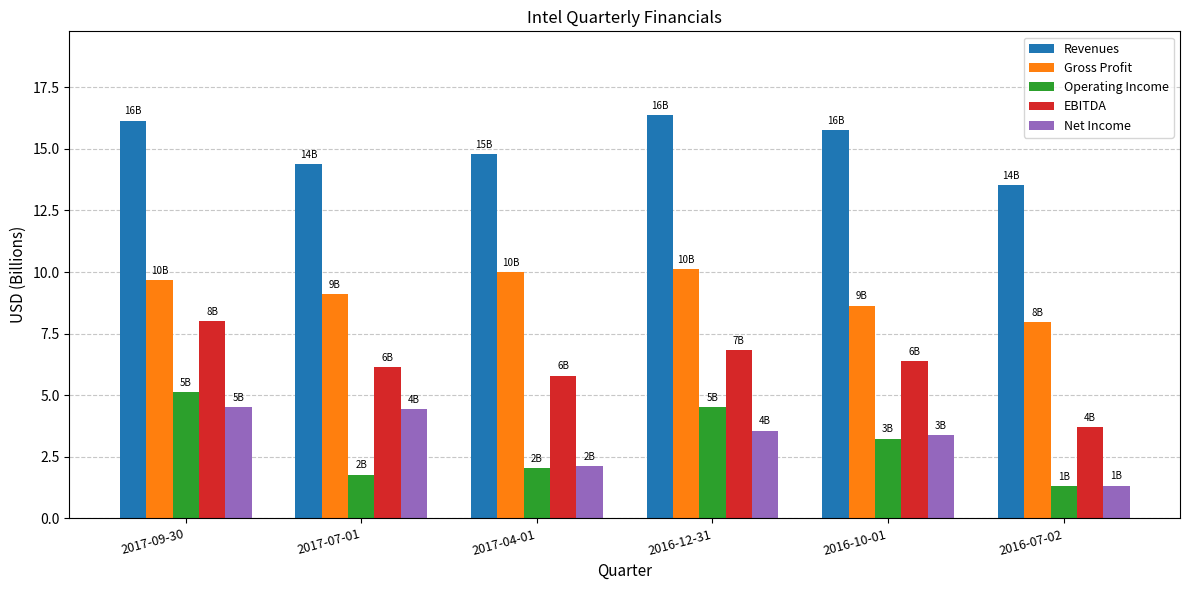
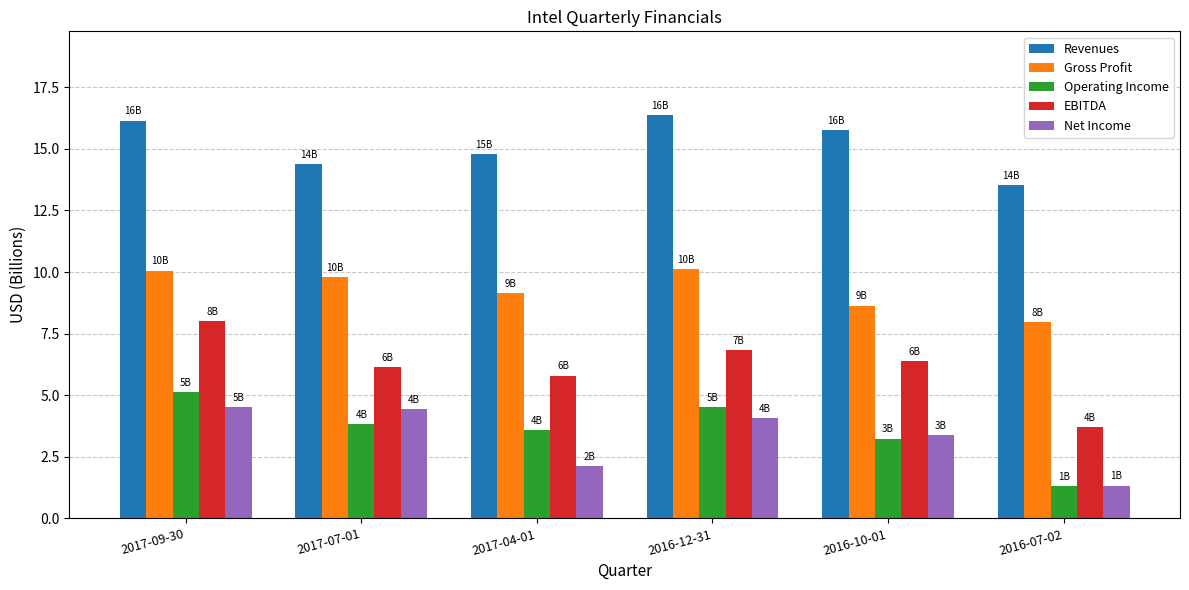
Gross Profit, 2017-09-30: 9.7 -> 10.1
Gross Profit, 2017-07-01: 9B -> 10B
Operating Income, 2017-07-01: 2B -> 4B
Gross Profit, 2017-04-01: 10B -> 9B
Operating Income, 2017-04-01: 2B -> 4B
Net Income, 2016-12-31: 3.6 -> 4.1
